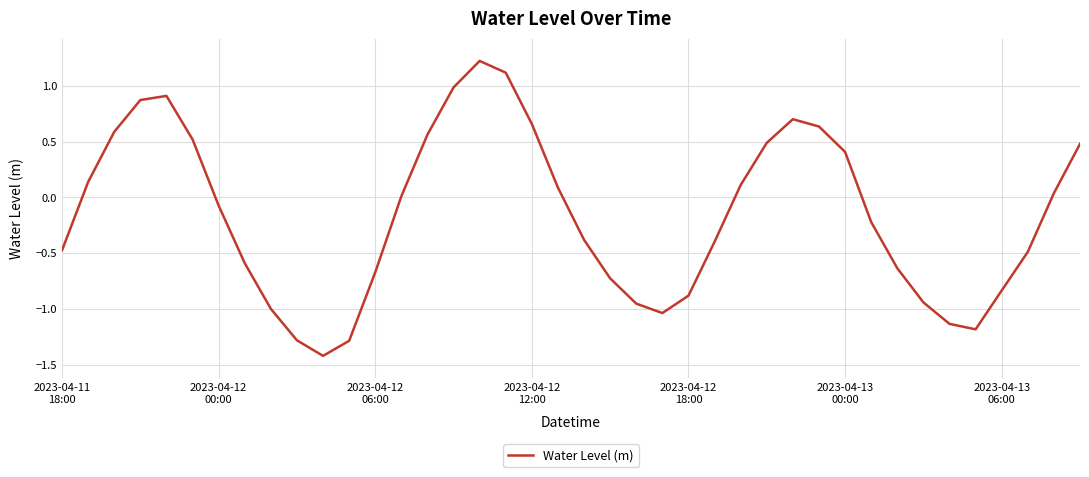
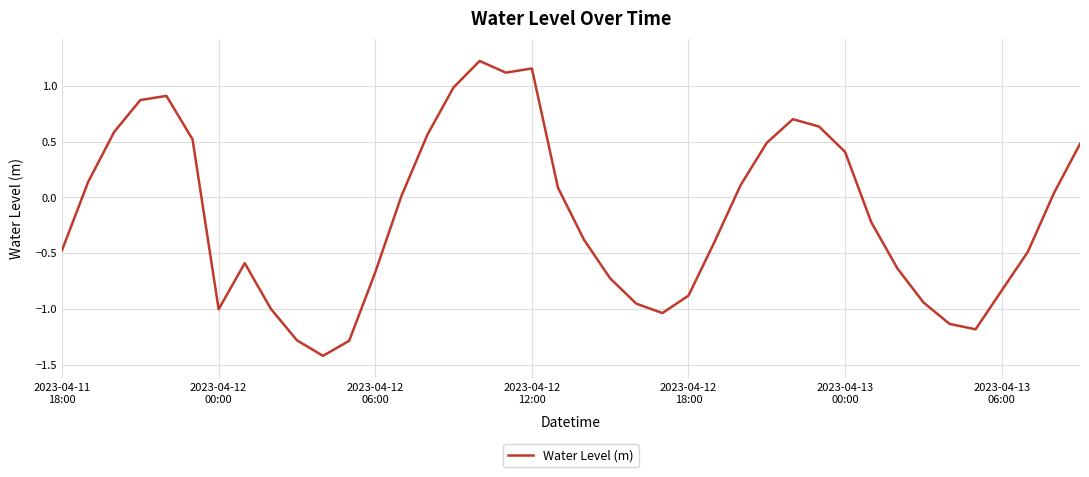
2023-04-12 00:00: -0.07 -> -1.00
2023-04-12 12:00: 0.66 -> 1.16
